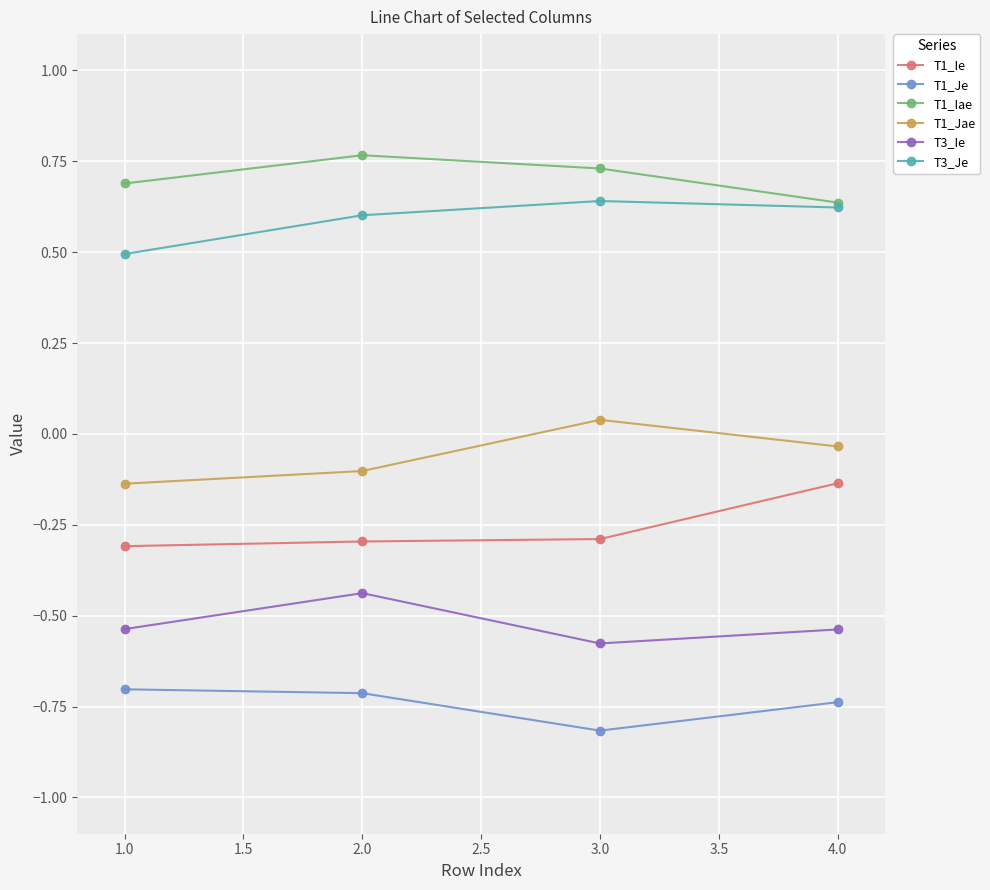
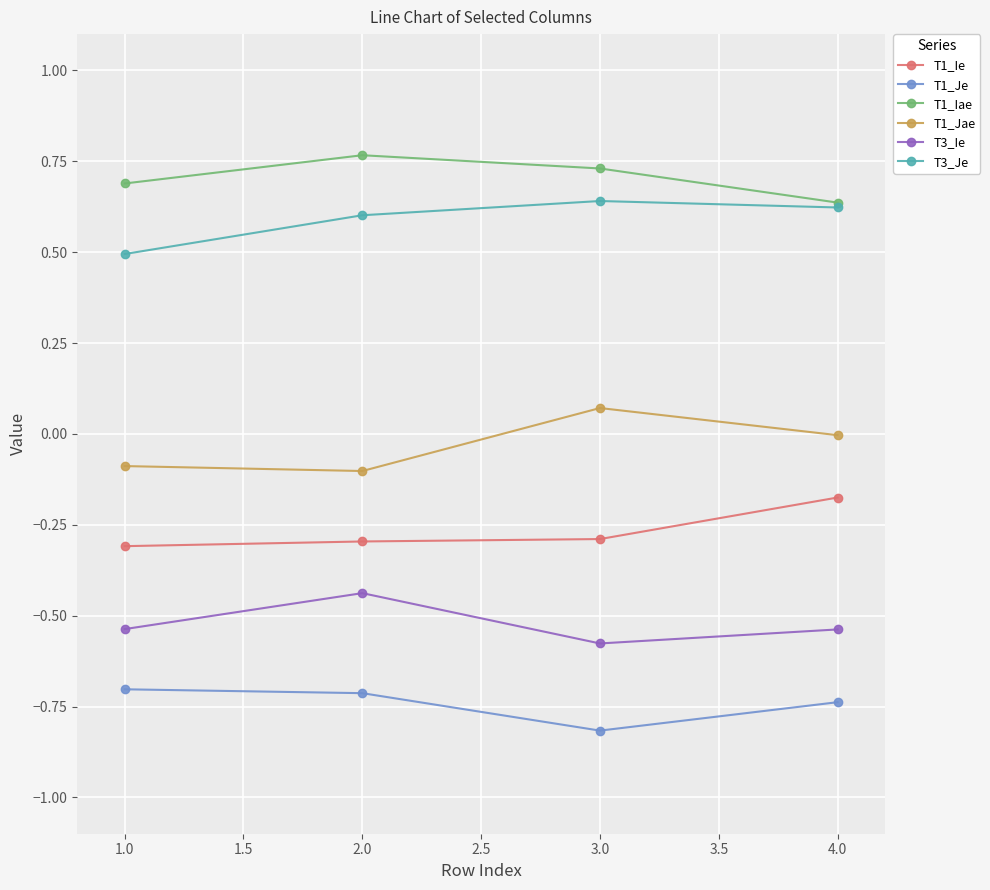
T1_Jae, 1.0: -0.14 -> -0.09
T1_Jae, 3.0: 0.04 -> 0.07
T1_Ie, 4.0: -0.14 -> -0.17
T1_Jae, 4.0: -0.03 -> 0.00
